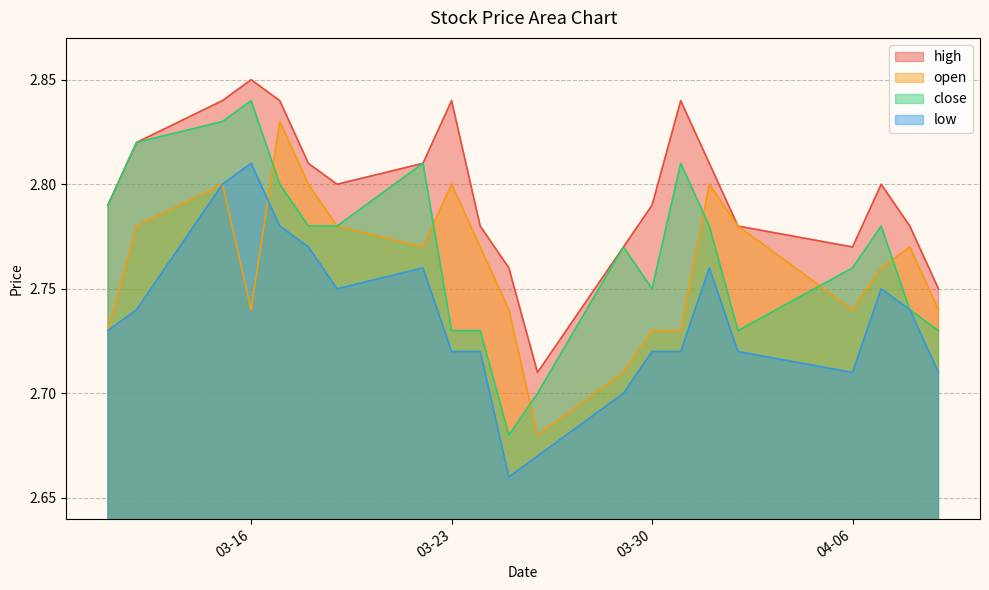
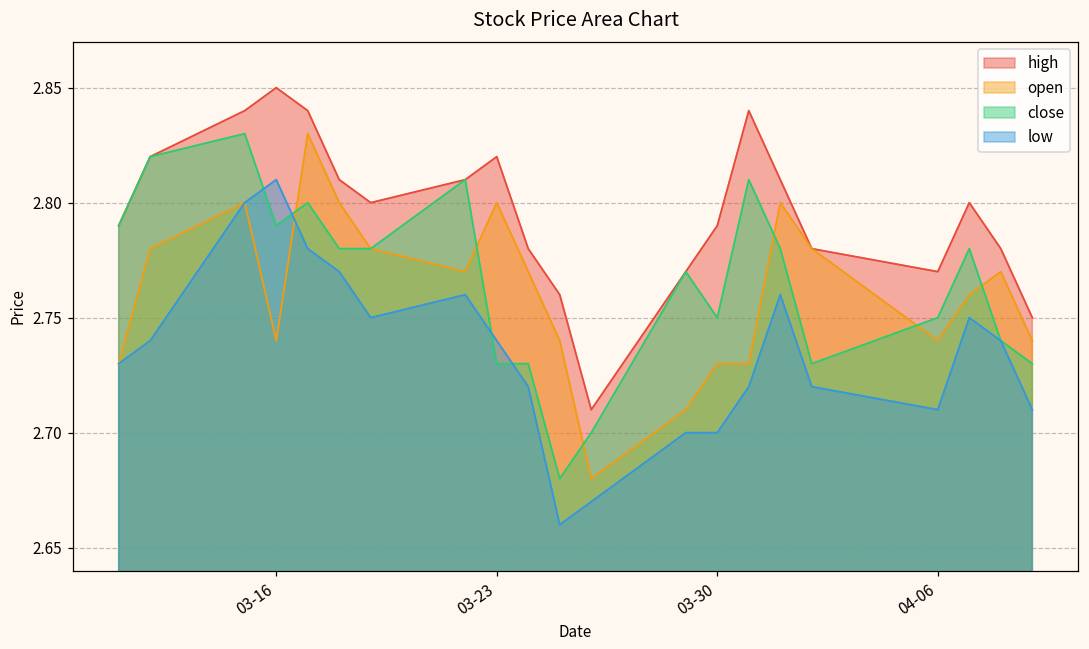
close, 03-16: 2.84 -> 2.79
high, 03-23: 2.84 -> 2.82
low, 03-23: 2.72 -> 2.74
low, 03-30: 2.72 -> 2.70
close, 04-06: 2.76 -> 2.75
